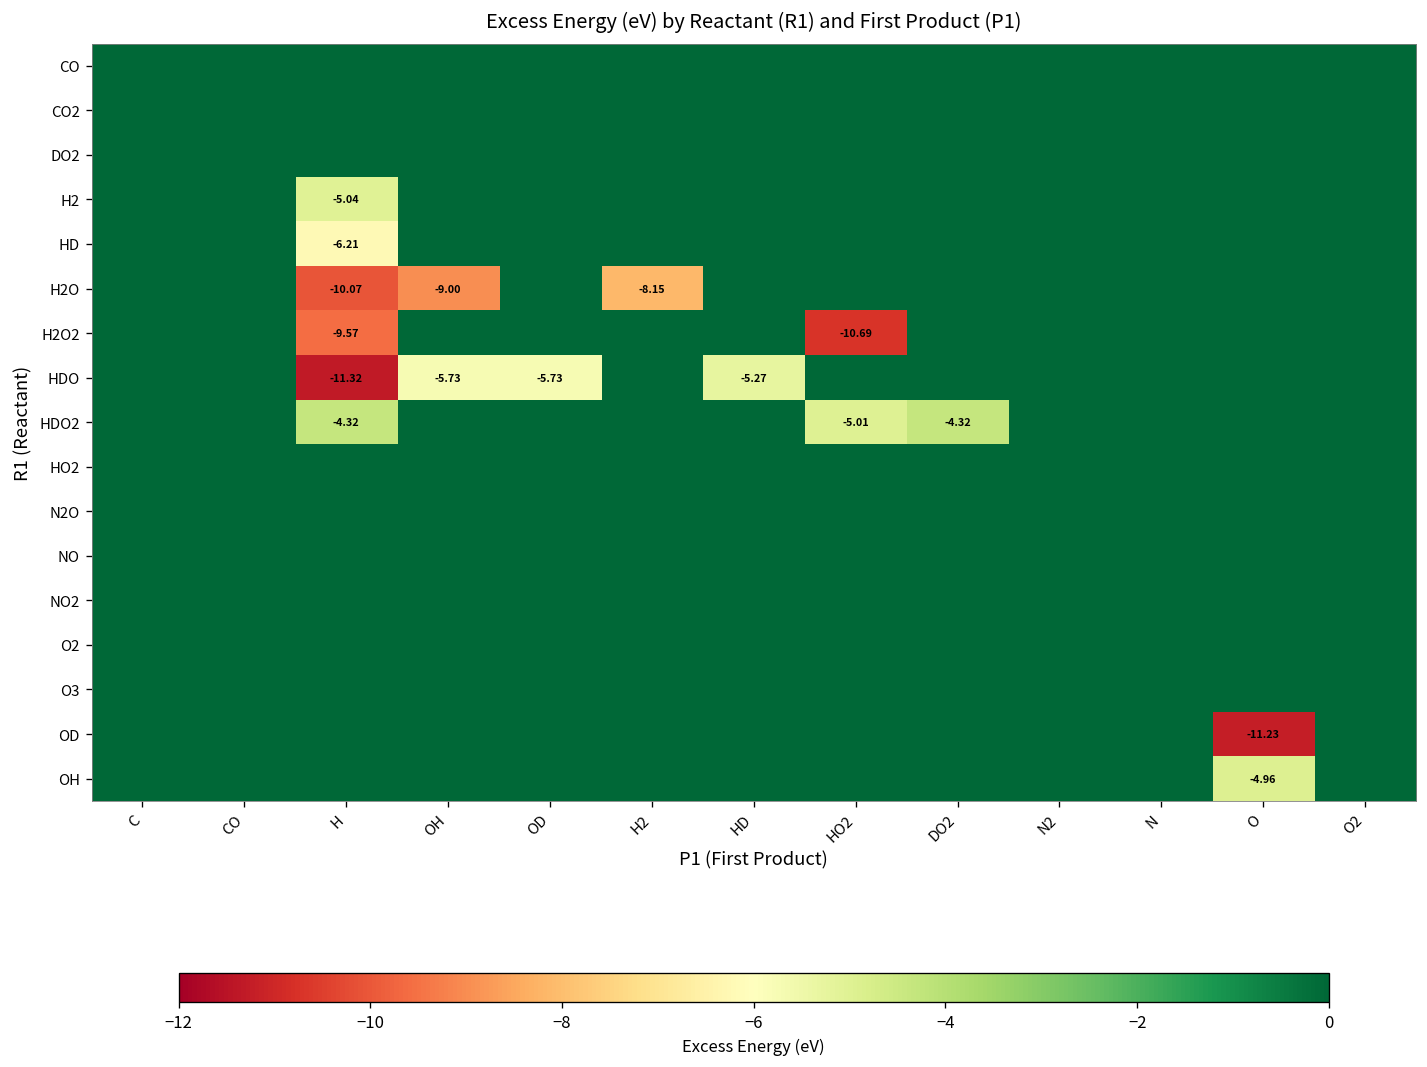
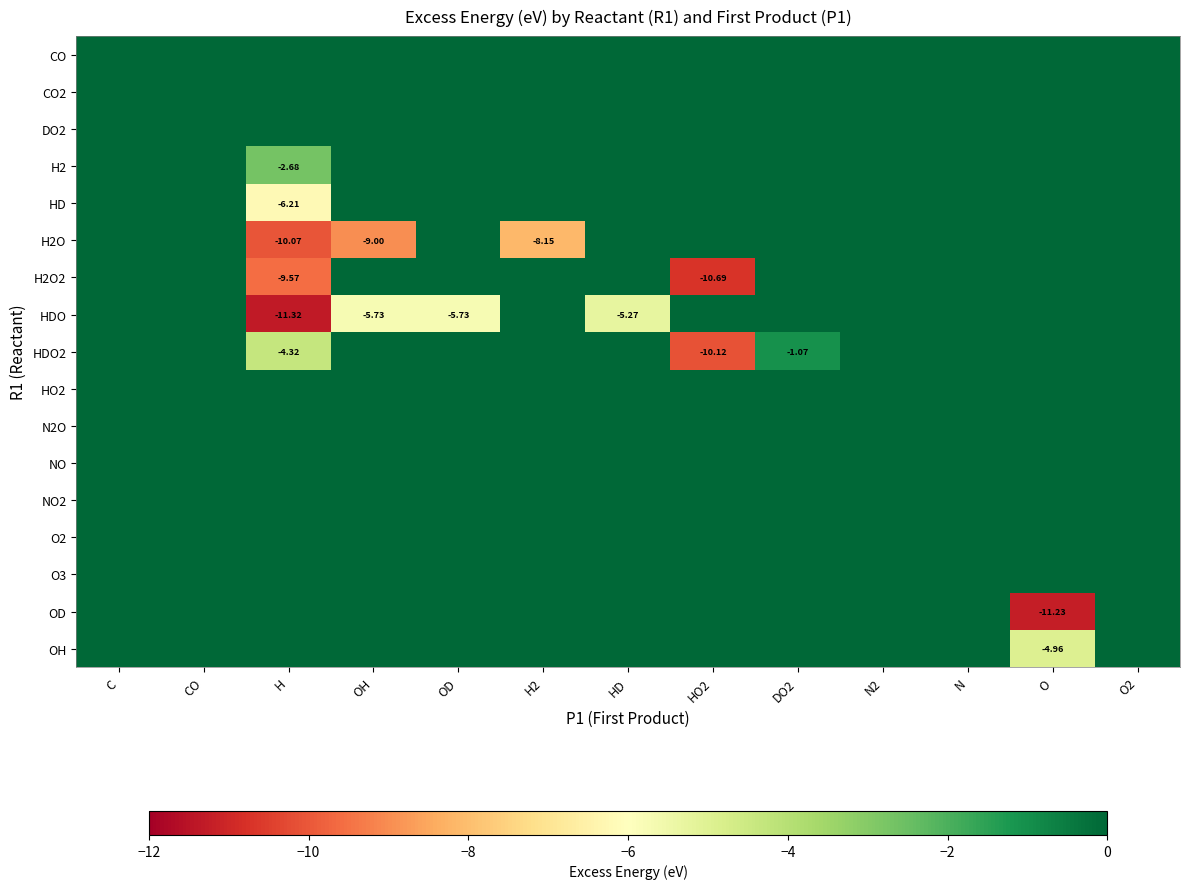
H2, H: -5.04 -> -2.68
HDO2, HO2: -5.01 -> -10.12
HDO2, DO2: -4.32 -> -1.07
